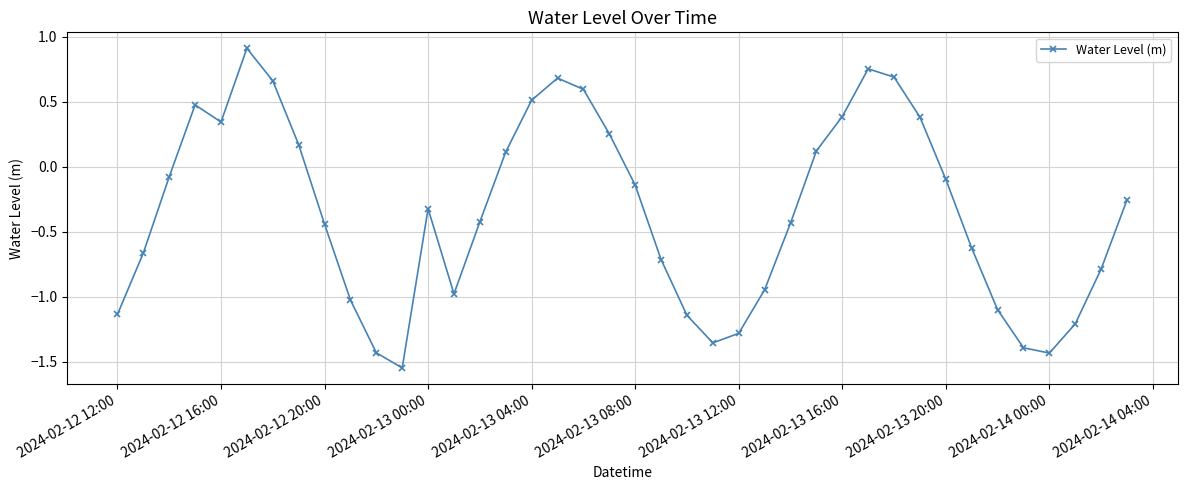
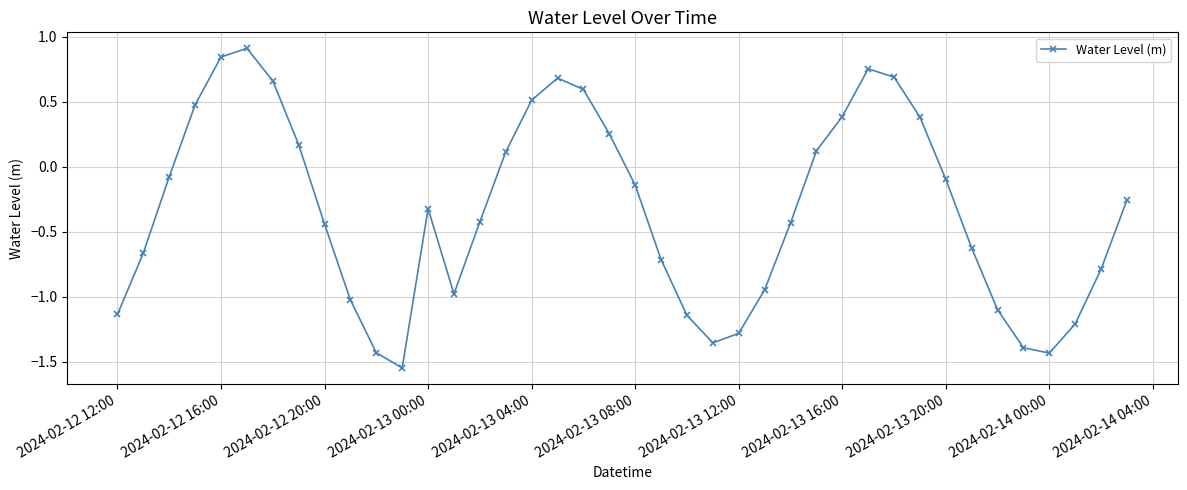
2024-02-12 16:00: 0.34 -> 0.84
